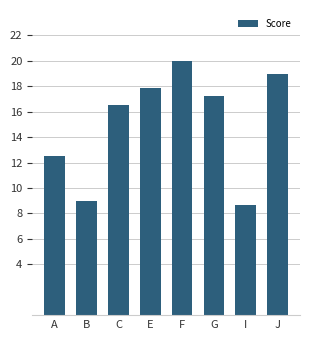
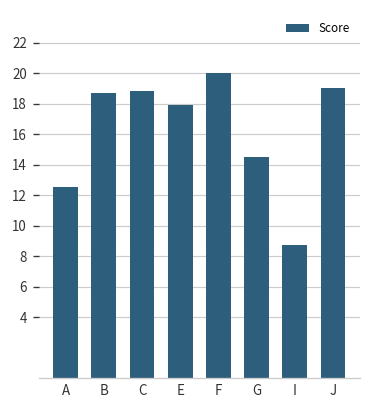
B: 9.0 -> 18.7
C: 16.5 -> 18.8
G: 17.2 -> 14.5
